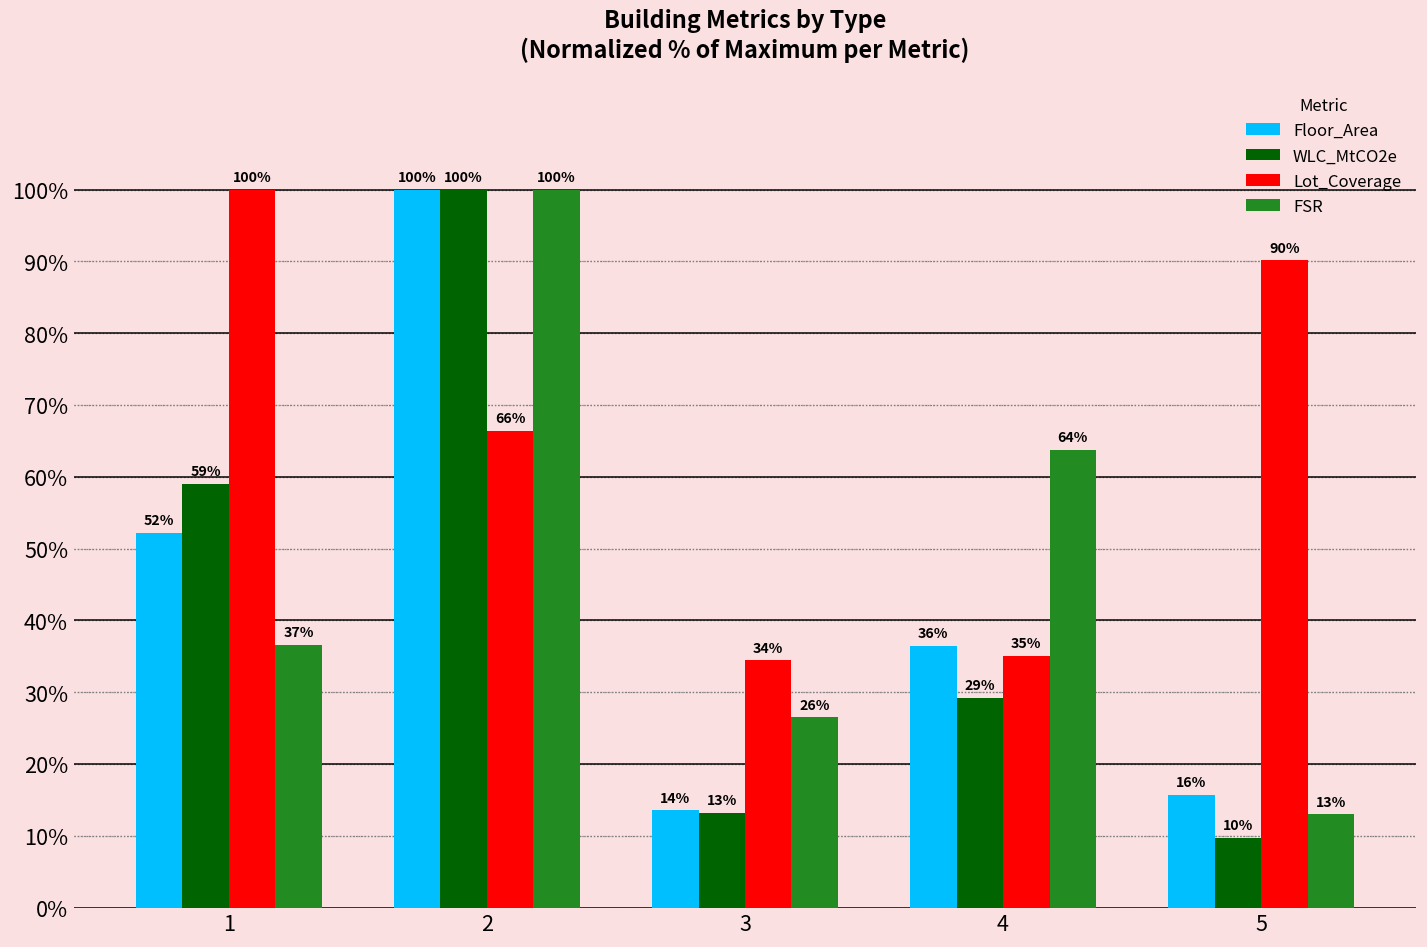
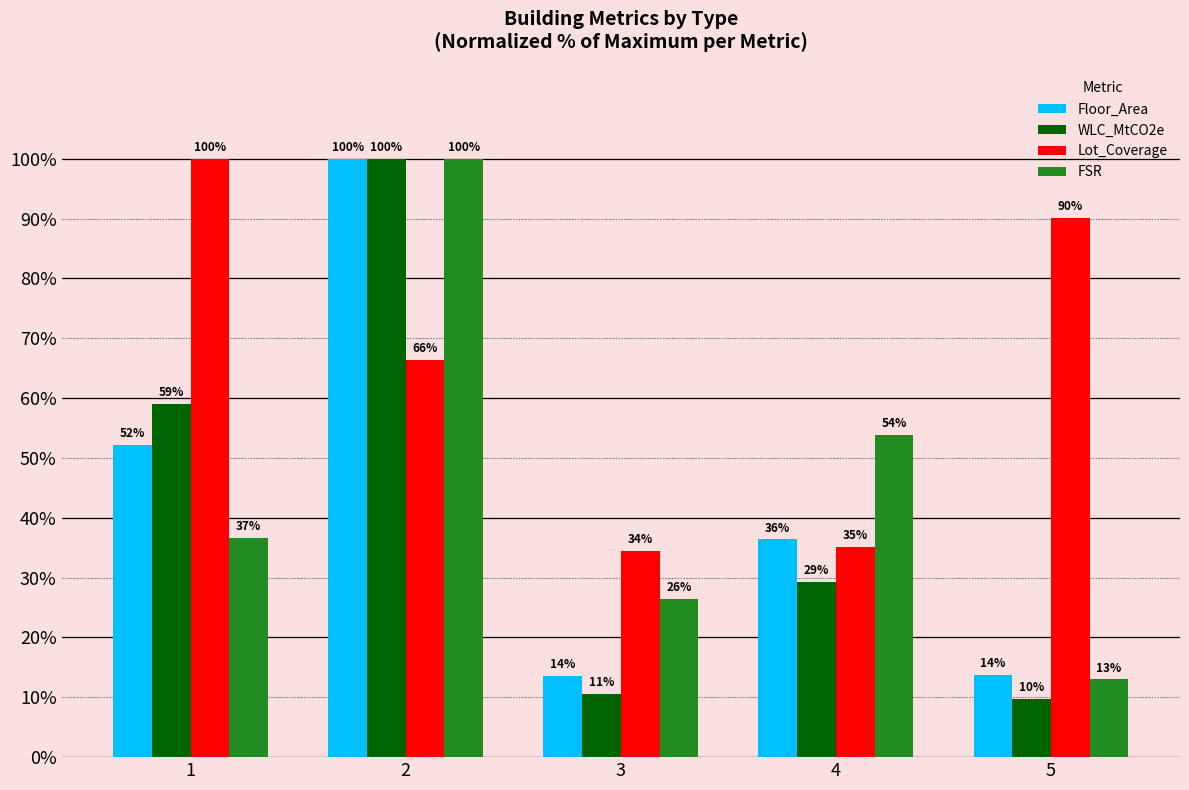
WLC_MtCO2e, 3: 13% -> 11%
FSR, 4: 64% -> 54%
Floor_Area, 5: 16% -> 14%
